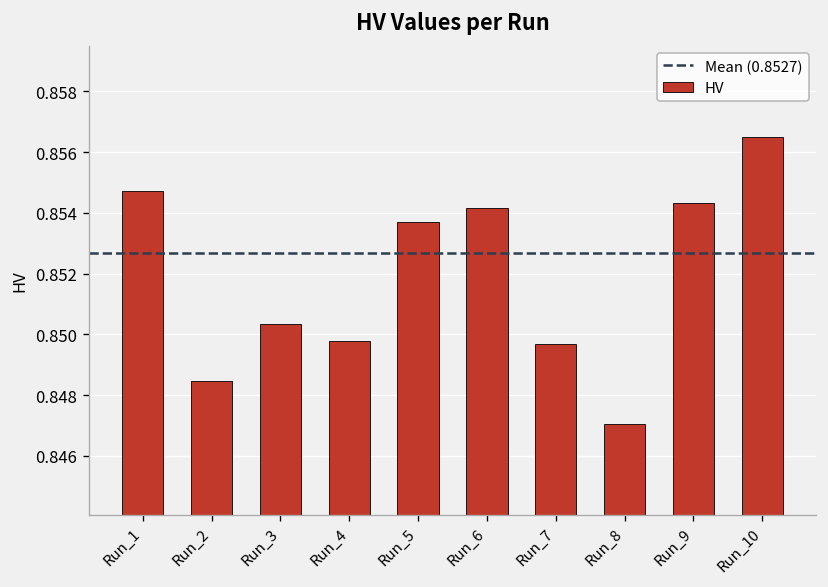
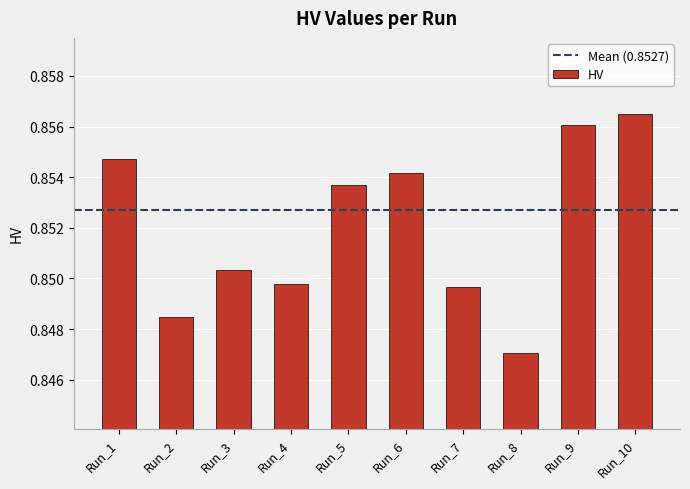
Run_9: 0.8543 -> 0.8561
